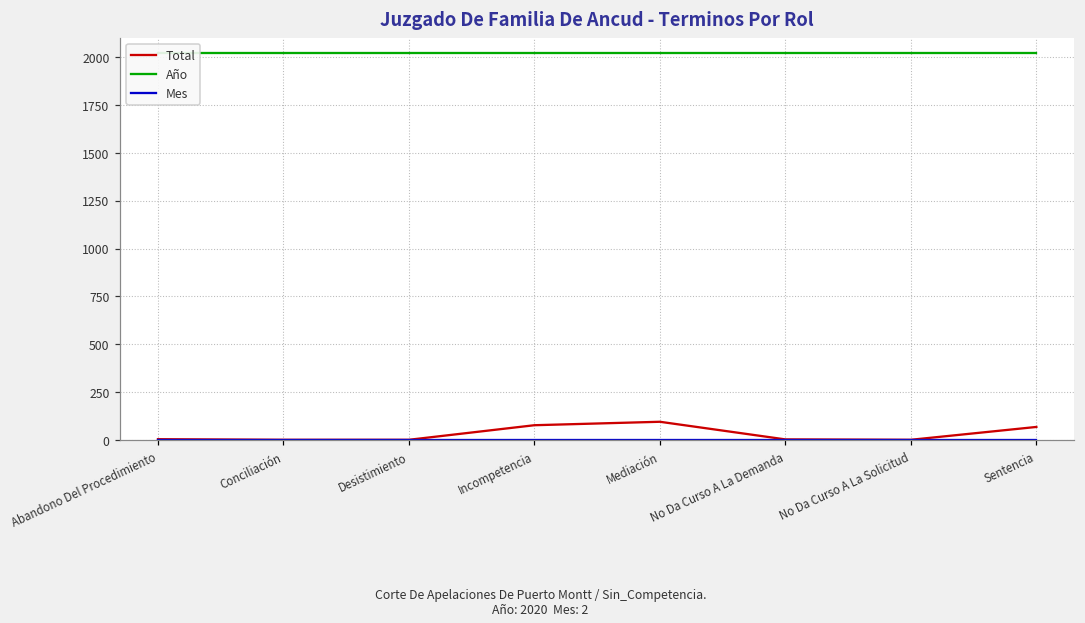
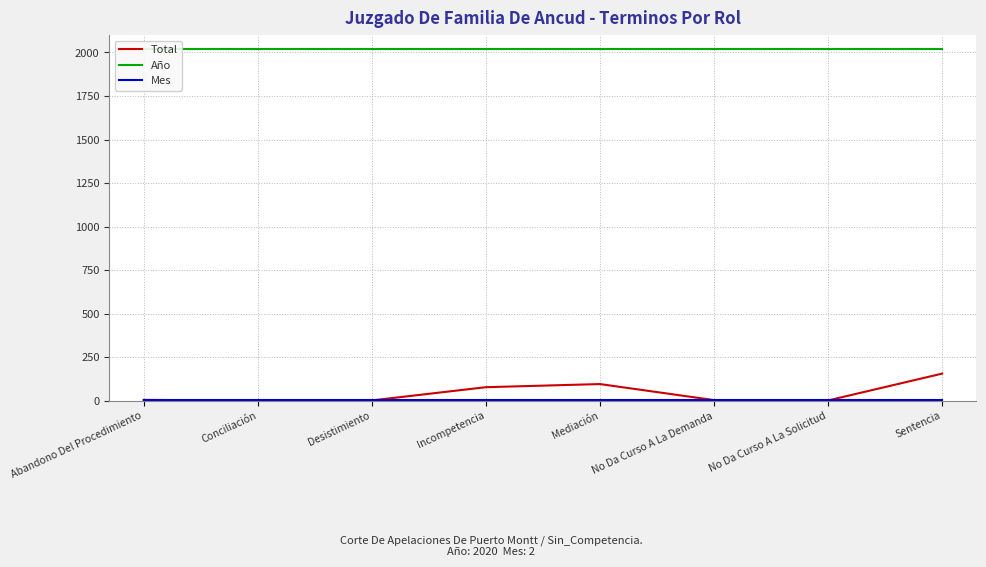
Total, Sentencia: 70 -> 160
